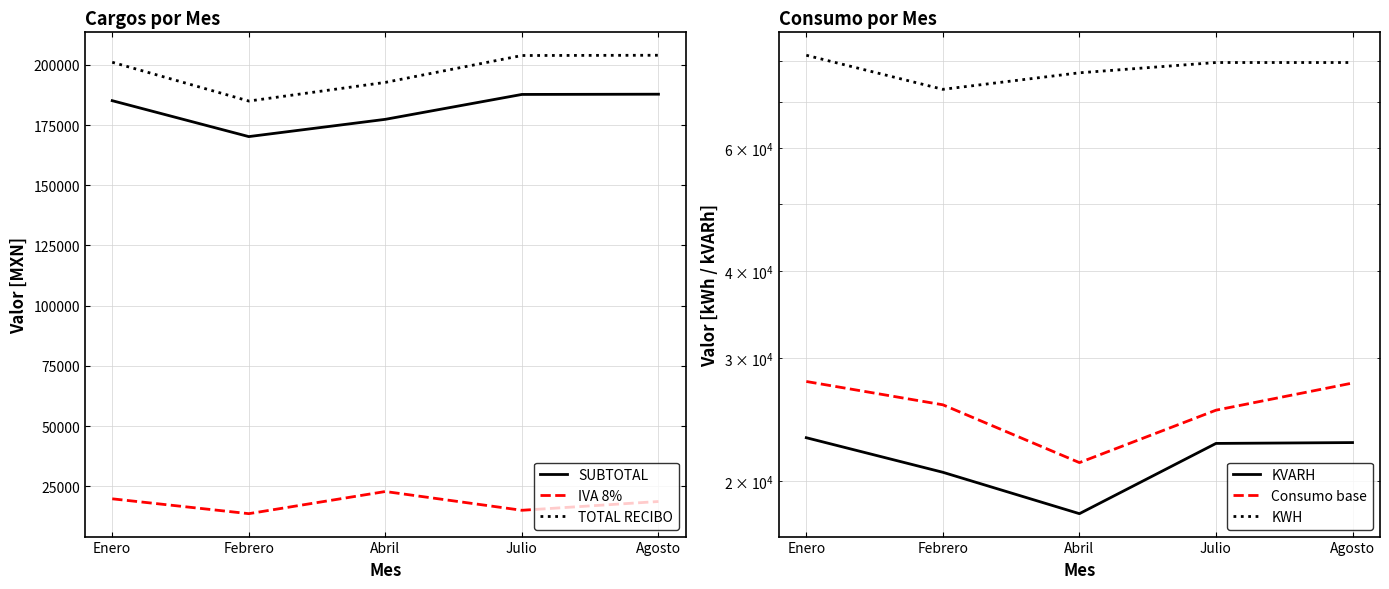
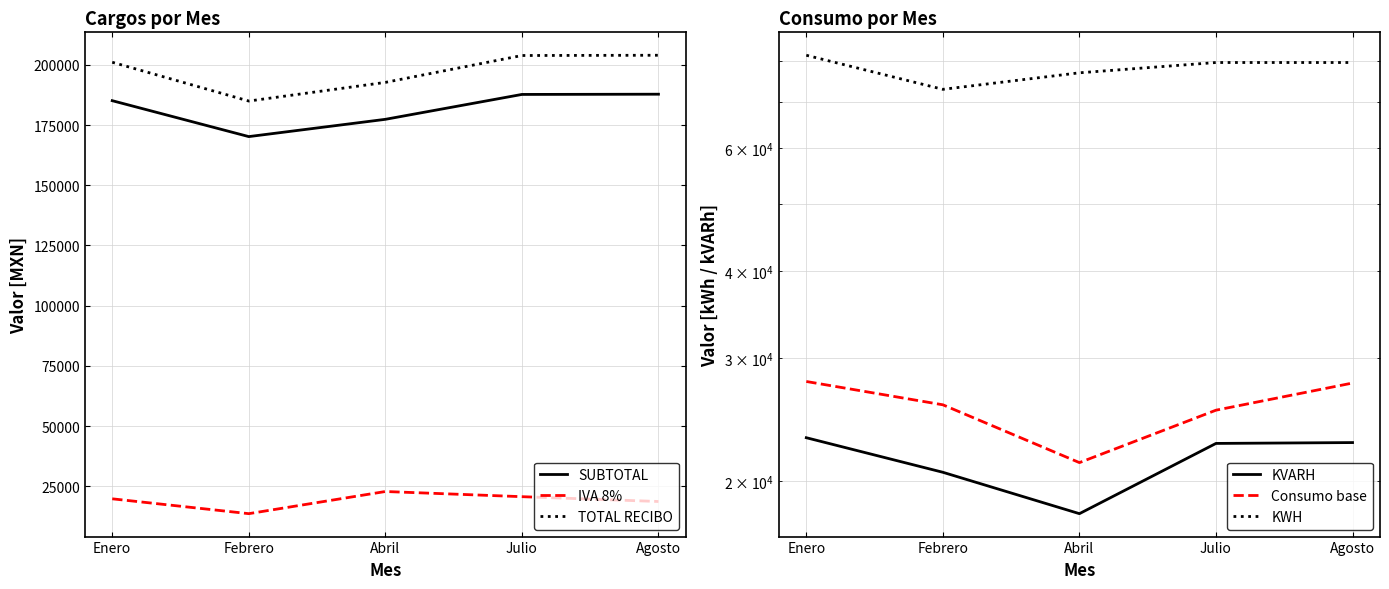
Cargos por Mes, IVA 8%, Julio: 15000 -> 21000
